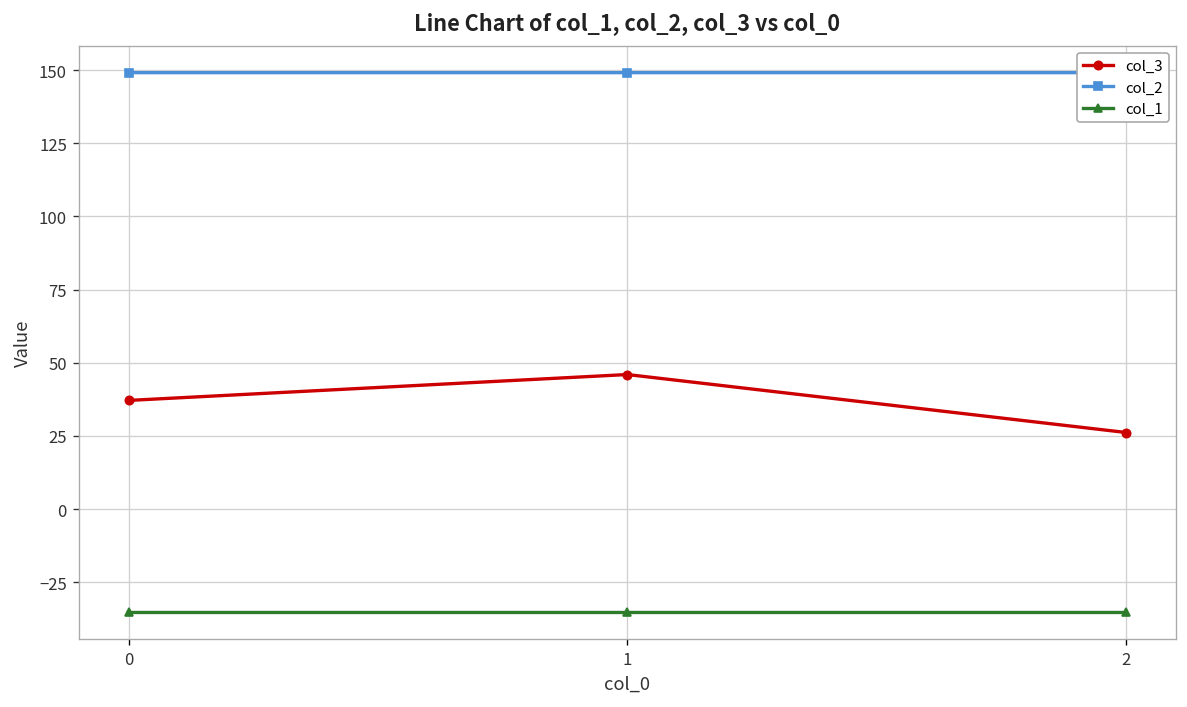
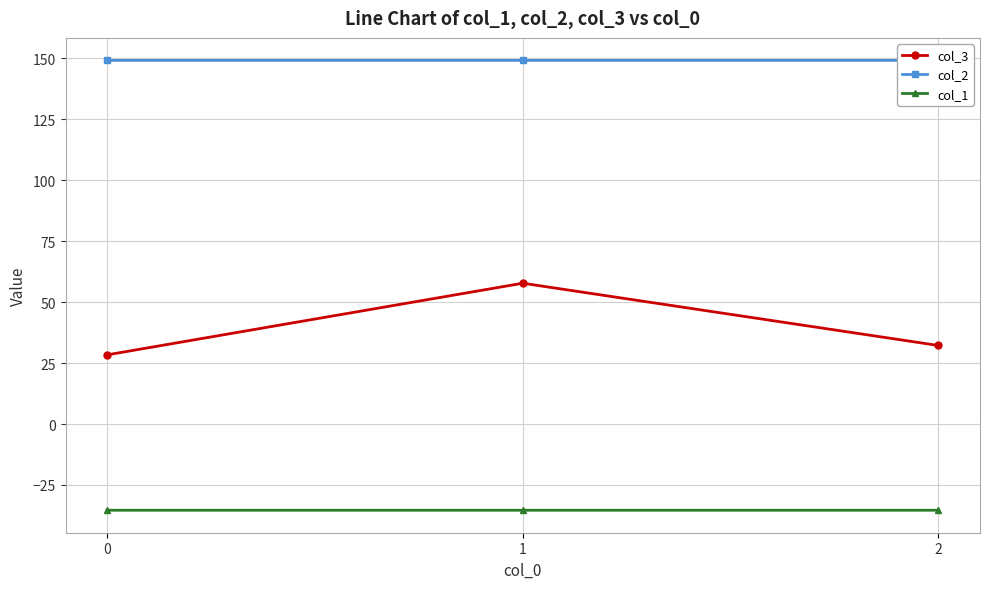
col_3, 0: 37 -> 28
col_3, 1: 46 -> 58
col_3, 2: 26 -> 32
